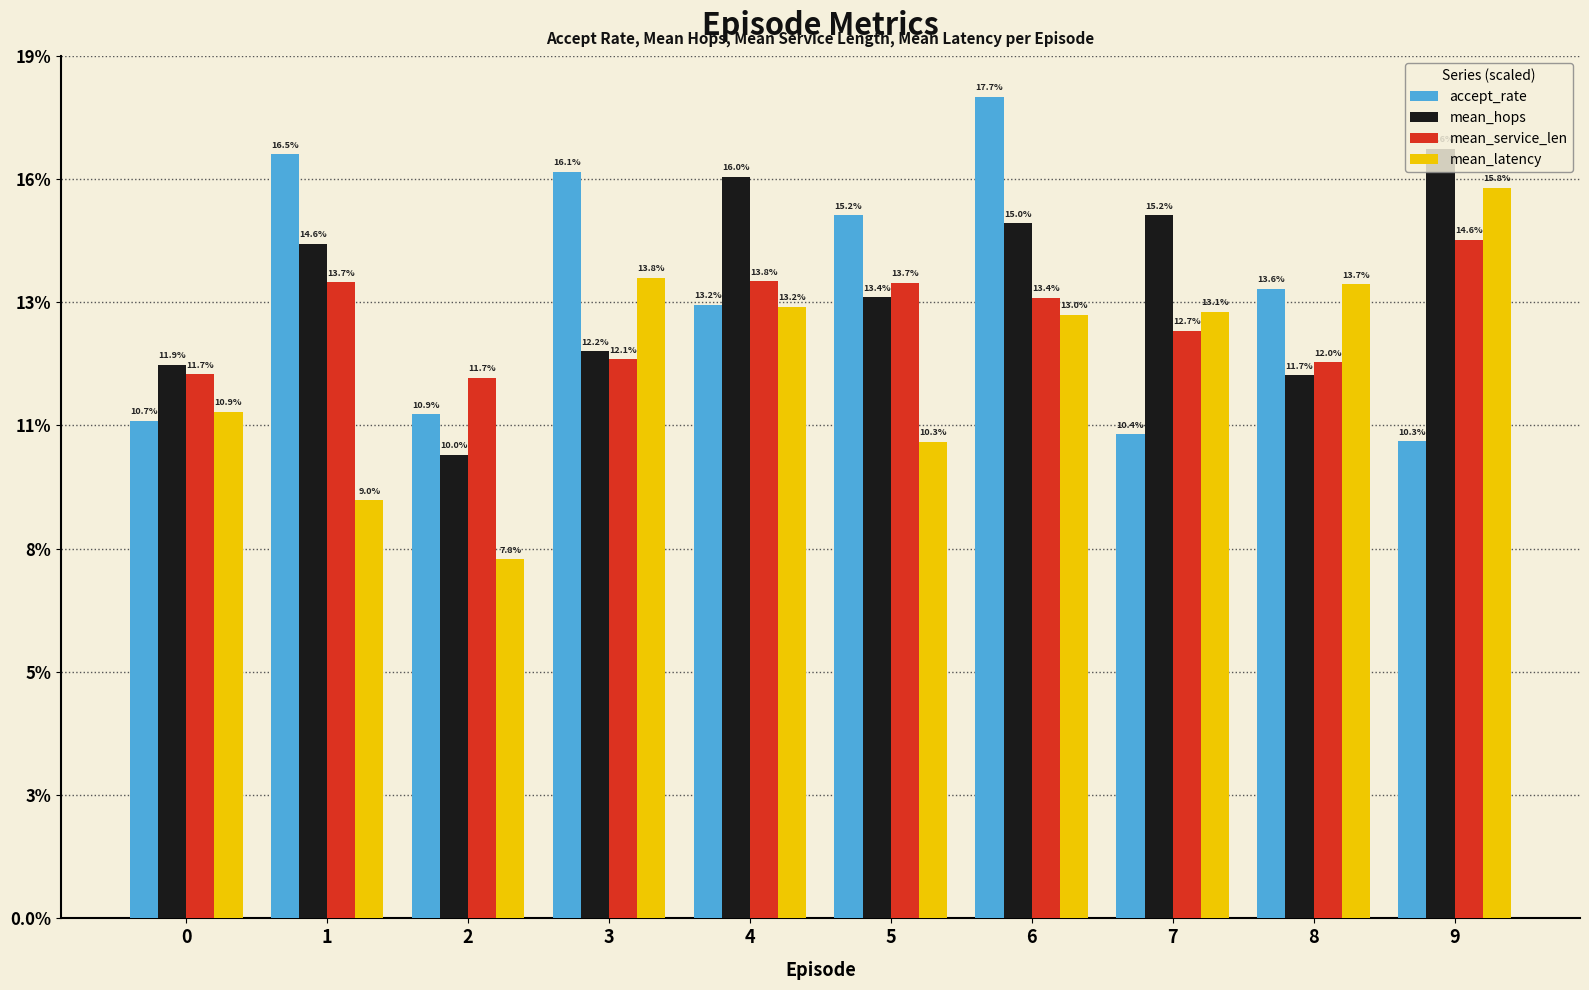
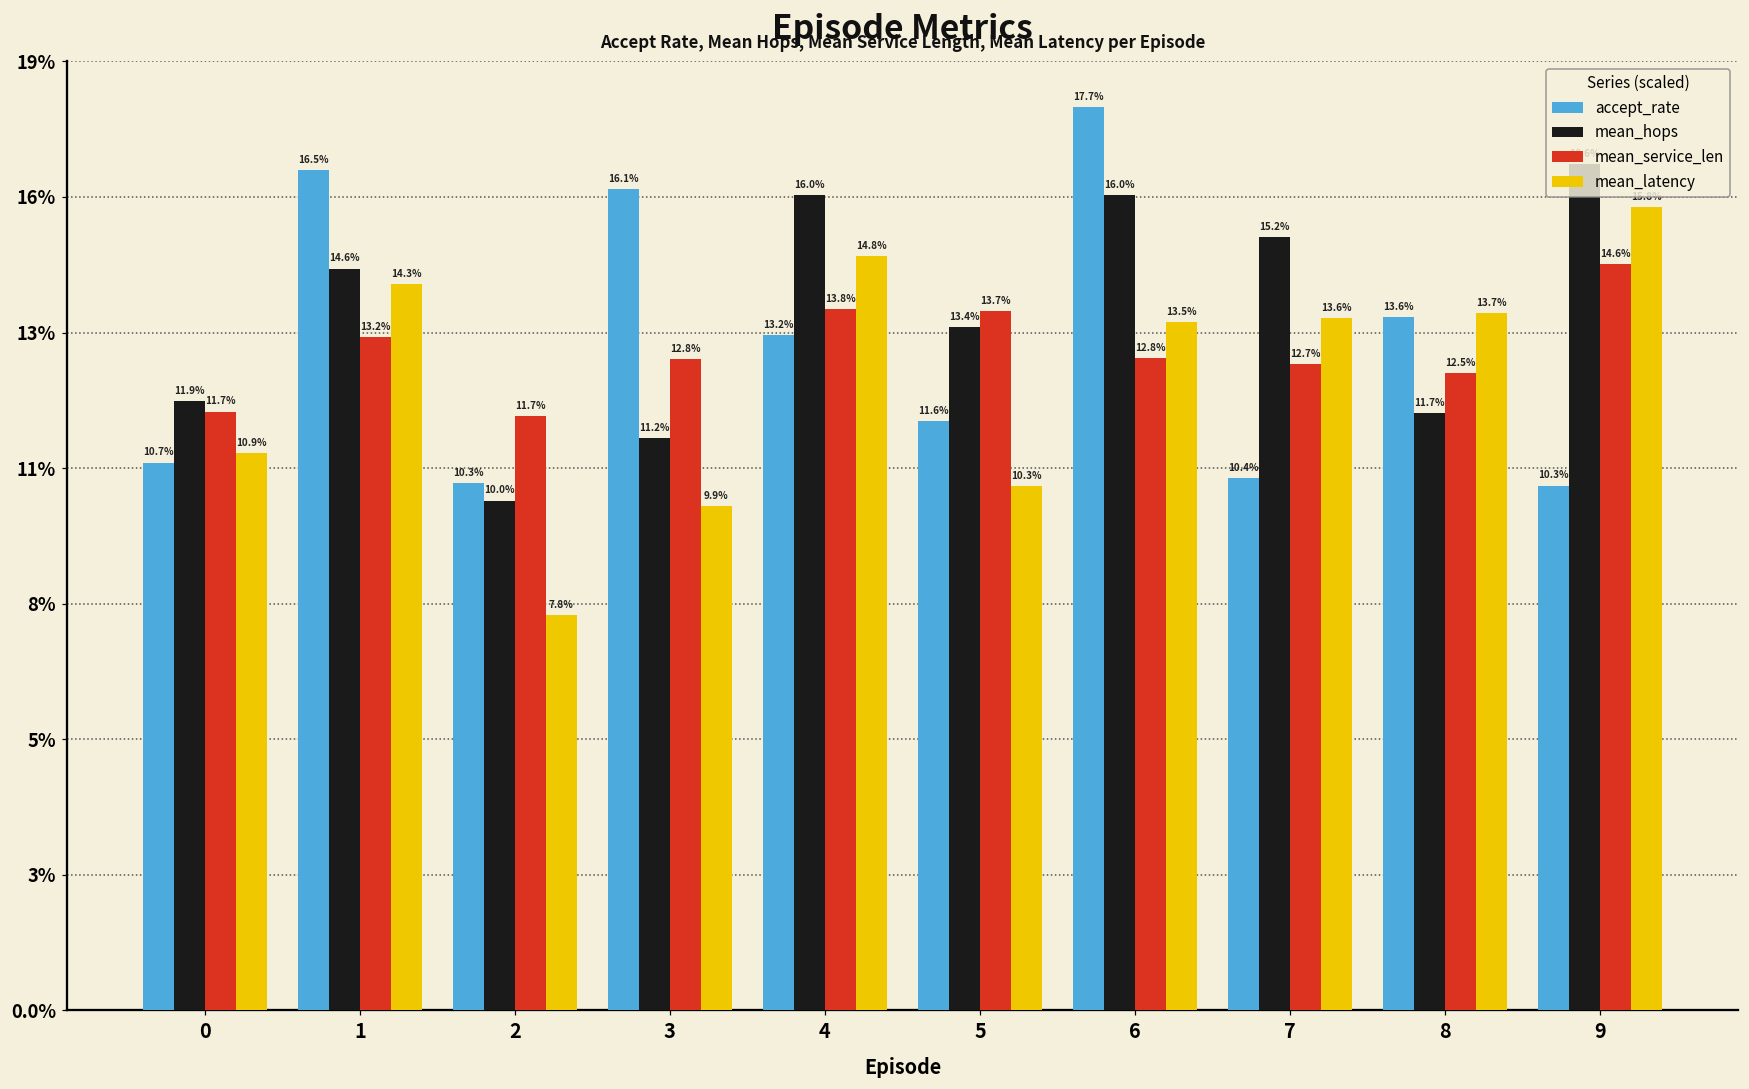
mean_service_len, 1: 13.7% -> 13.2%
mean_latency, 1: 9.0% -> 14.3%
accept_rate, 2: 10.9% -> 10.3%
mean_hops, 3: 12.2% -> 11.2%
mean_service_len, 3: 12.1% -> 12.8%
mean_latency, 3: 13.8% -> 9.9%
mean_latency, 4: 13.2% -> 14.8%
accept_rate, 5: 15.2% -> 11.6%
mean_hops, 6: 15.0% -> 16.0%
mean_service_len, 6: 13.4% -> 12.8%
mean_latency, 6: 13.0% -> 13.5%
mean_latency, 7: 13.1% -> 13.6%
mean_service_len, 8: 12.0% -> 12.5%
